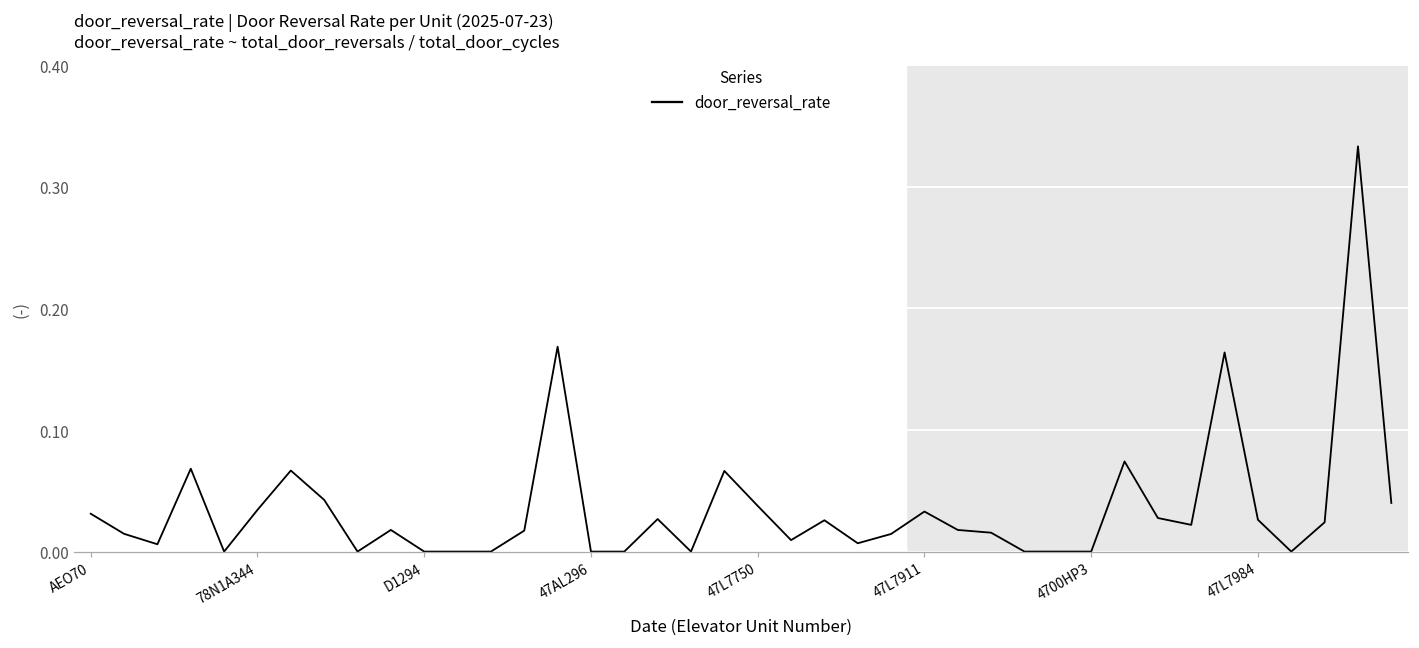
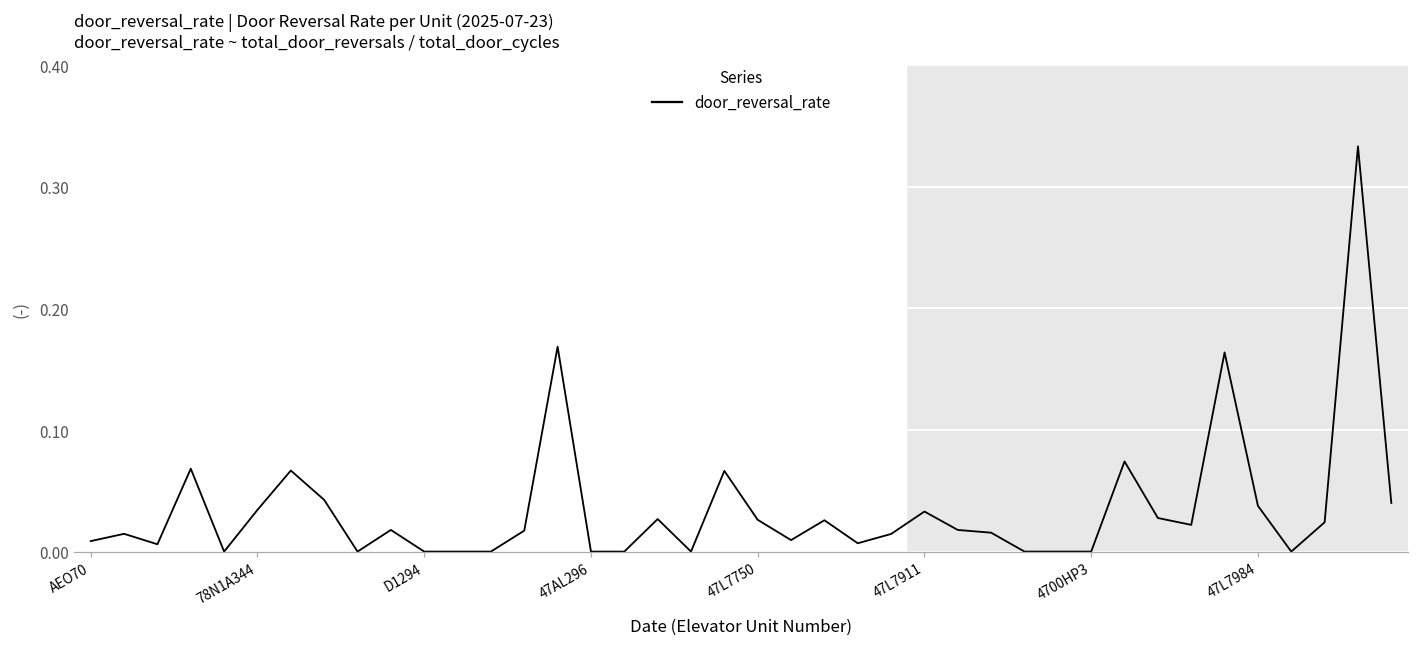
AEO70: 0.031 -> 0.009
47L7750: 0.038 -> 0.026
47L7984: 0.026 -> 0.038
